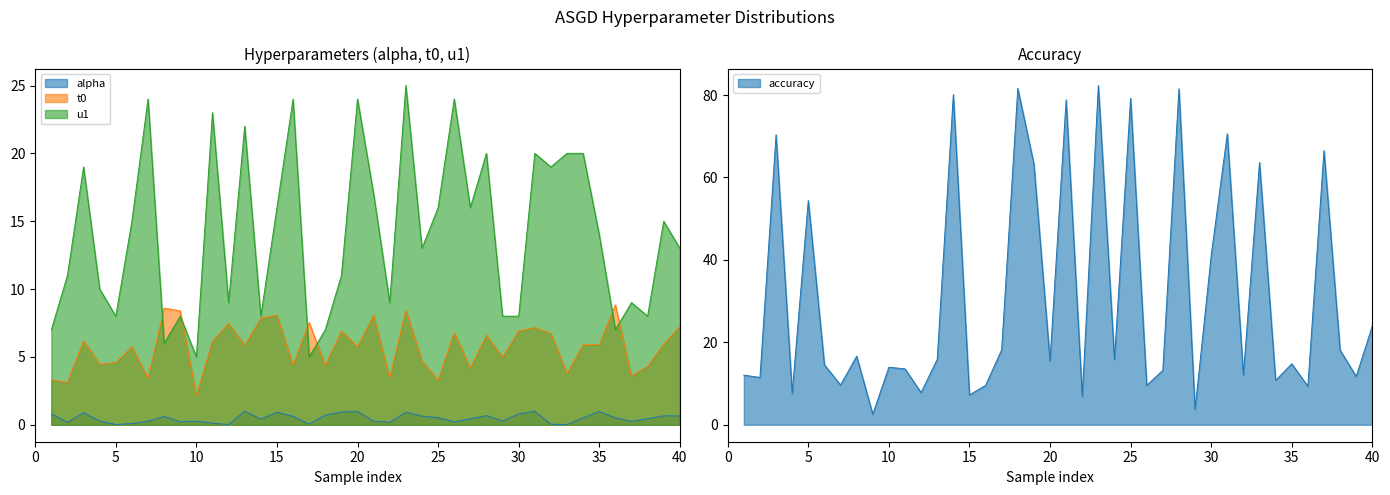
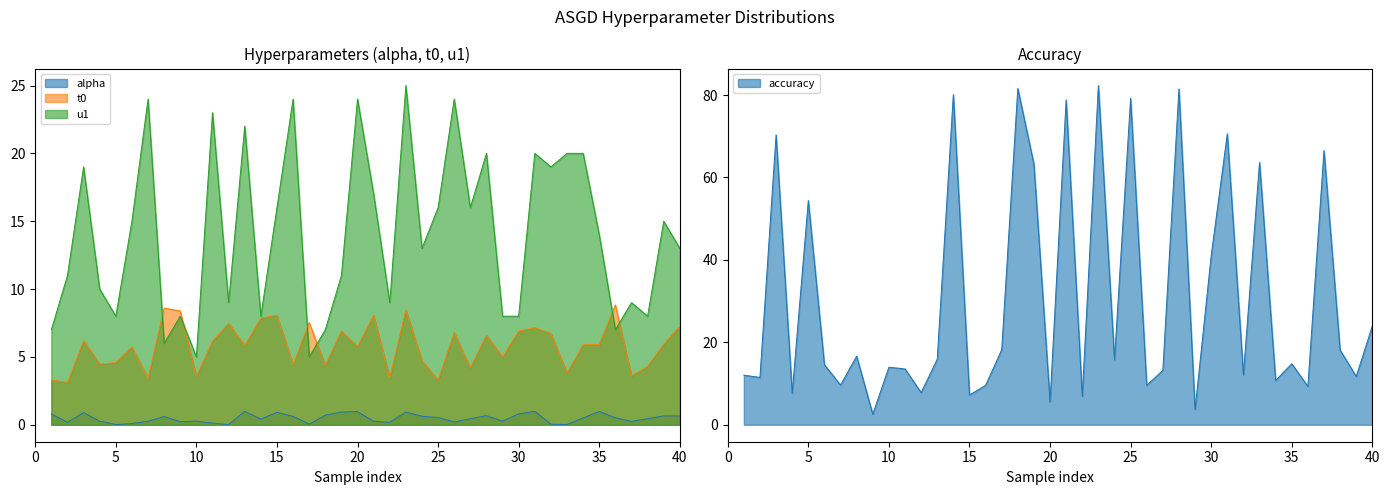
Hyperparameters (alpha, t0, u1), t0, 10: 2.2 -> 3.6
Accuracy, 20: 16 -> 6
